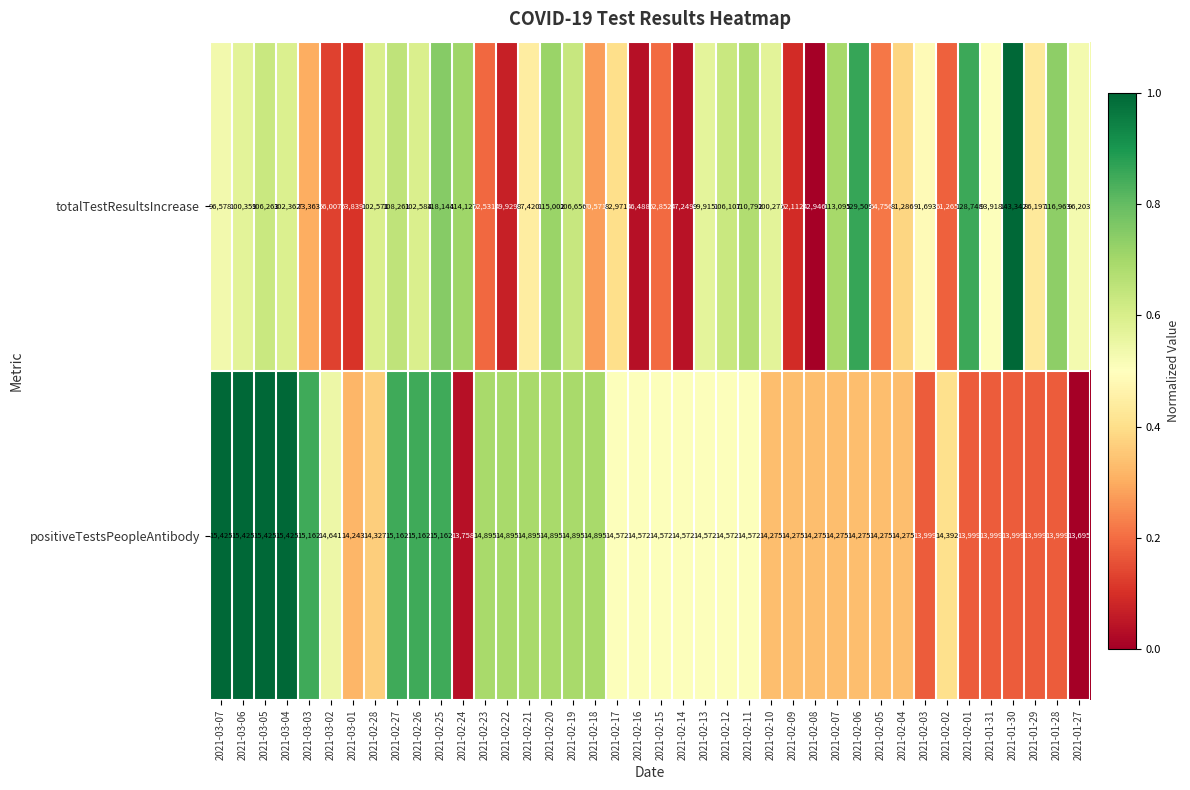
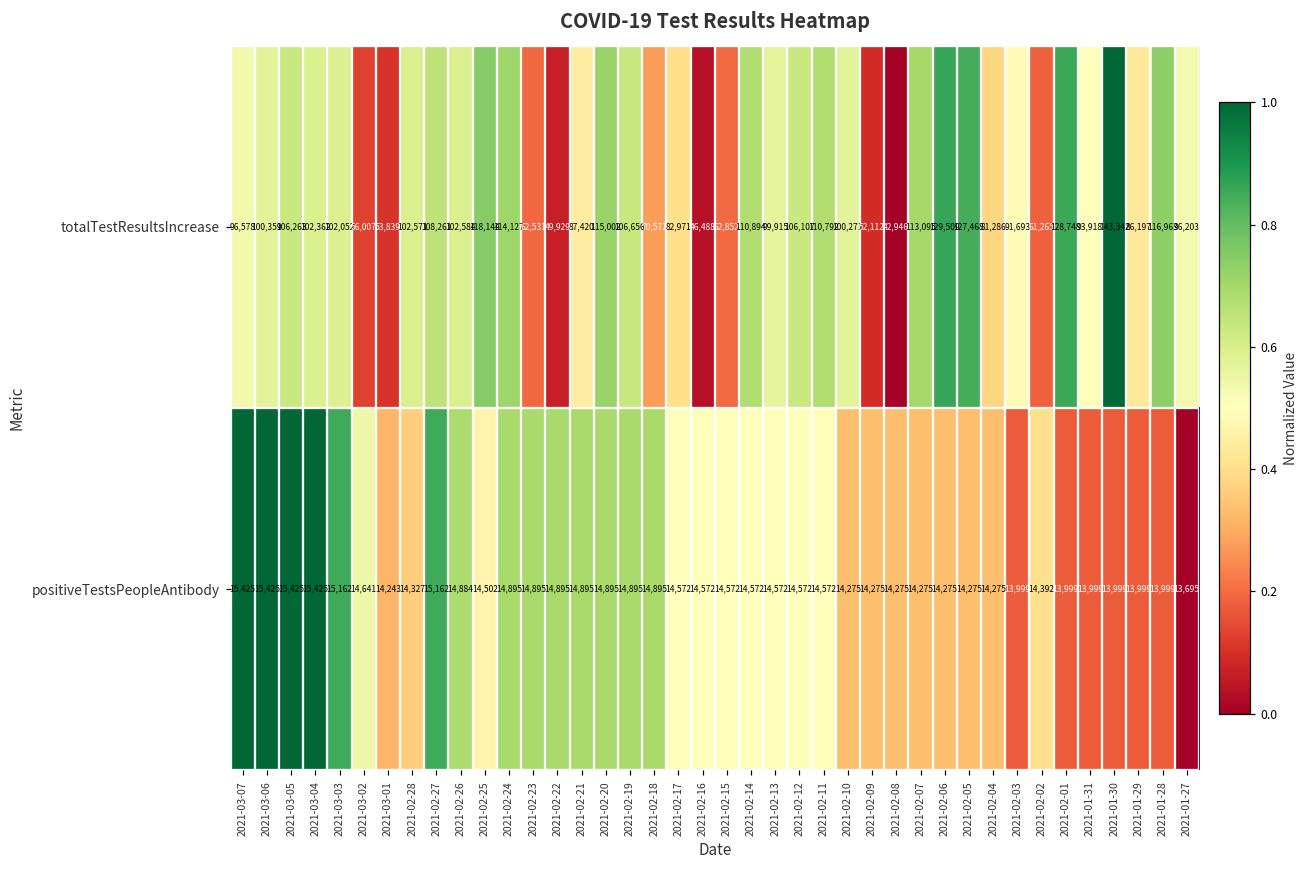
totalTestResultsIncrease, 2021-03-03: 73,363 -> 102,052
totalTestResultsIncrease, 2021-02-14: 47,249 -> 110,894
totalTestResultsIncrease, 2021-02-05: 64,756 -> 127,468
positiveTestsPeopleAntibody, 2021-02-26: 15,162 -> 14,884
positiveTestsPeopleAntibody, 2021-02-25: 15,162 -> 14,502
positiveTestsPeopleAntibody, 2021-02-24: 13,758 -> 14,895
